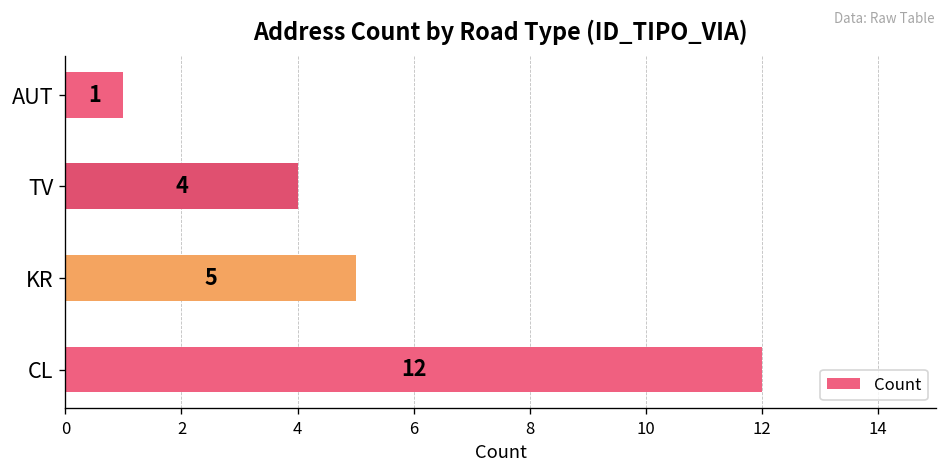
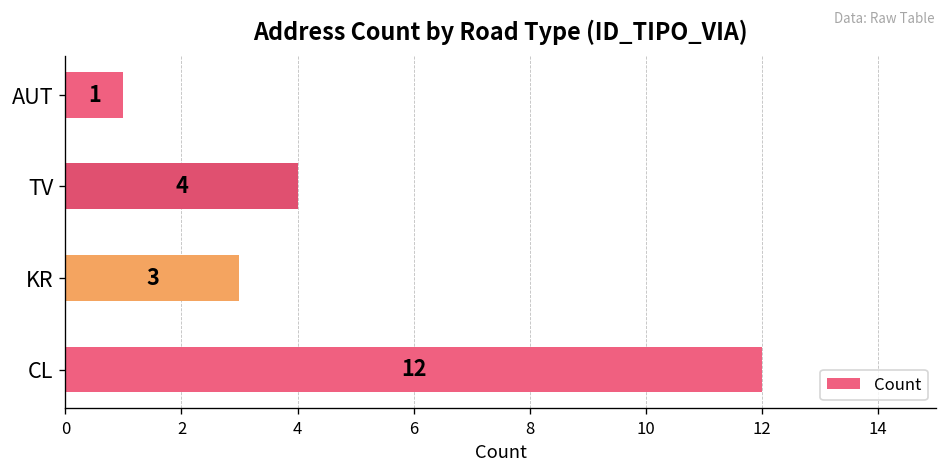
KR: 5 -> 3
